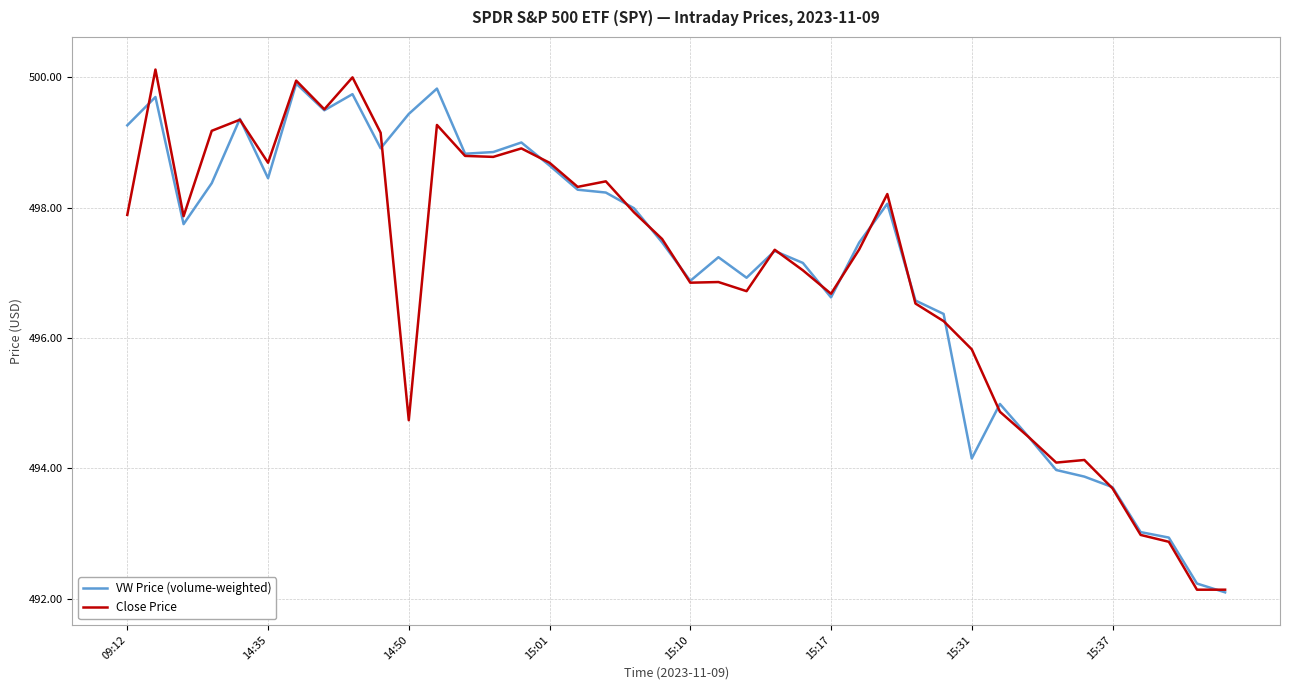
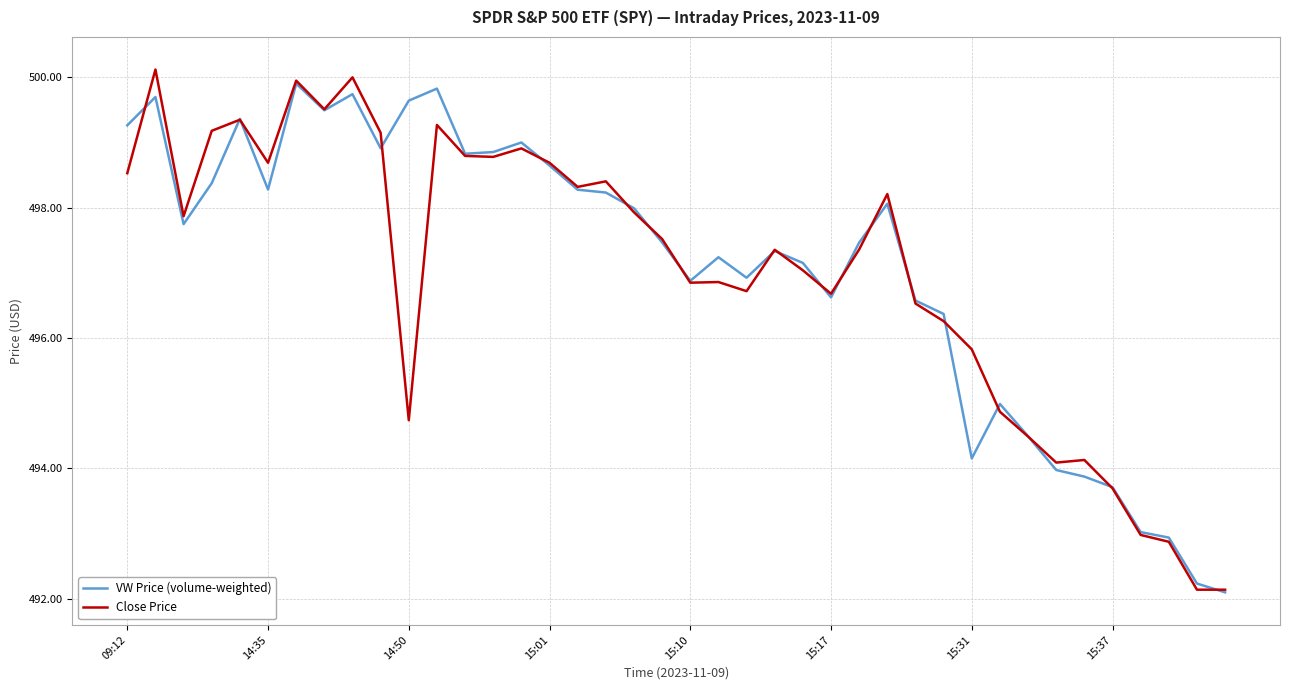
Close Price, 09:12: 497.9 -> 498.5
VW Price (volume-weighted), 14:35: 498.5 -> 498.3
VW Price (volume-weighted), 14:50: 499.4 -> 499.6
